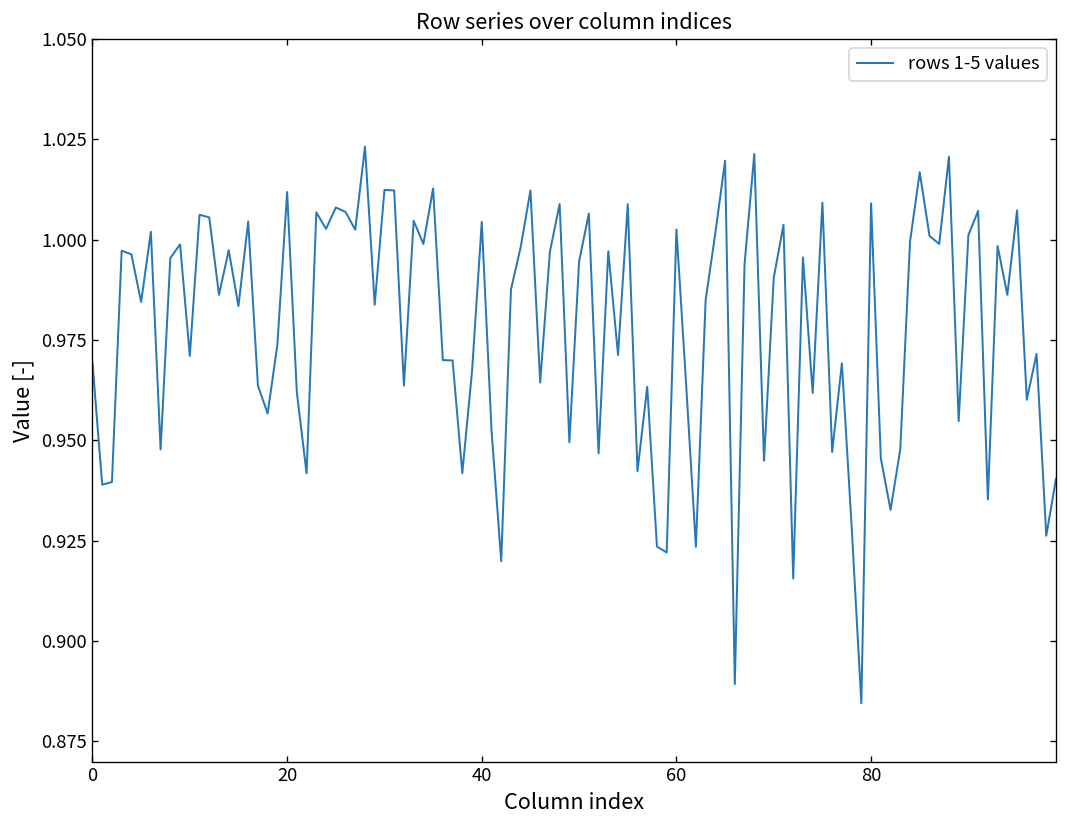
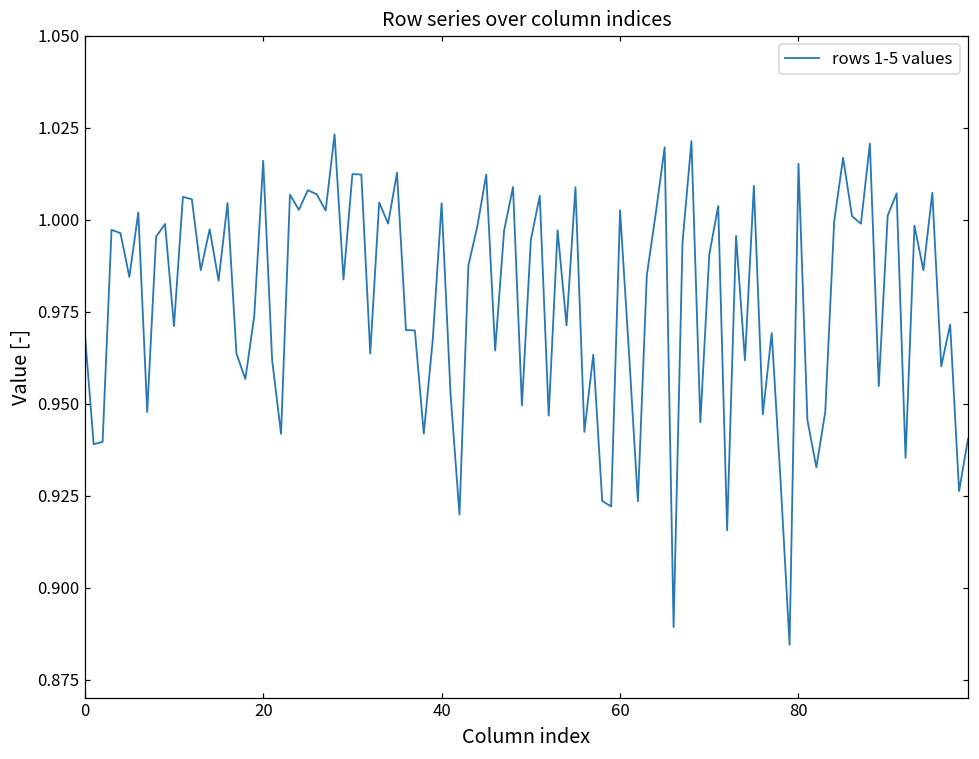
20: 1.012 -> 1.016
80: 1.009 -> 1.015
